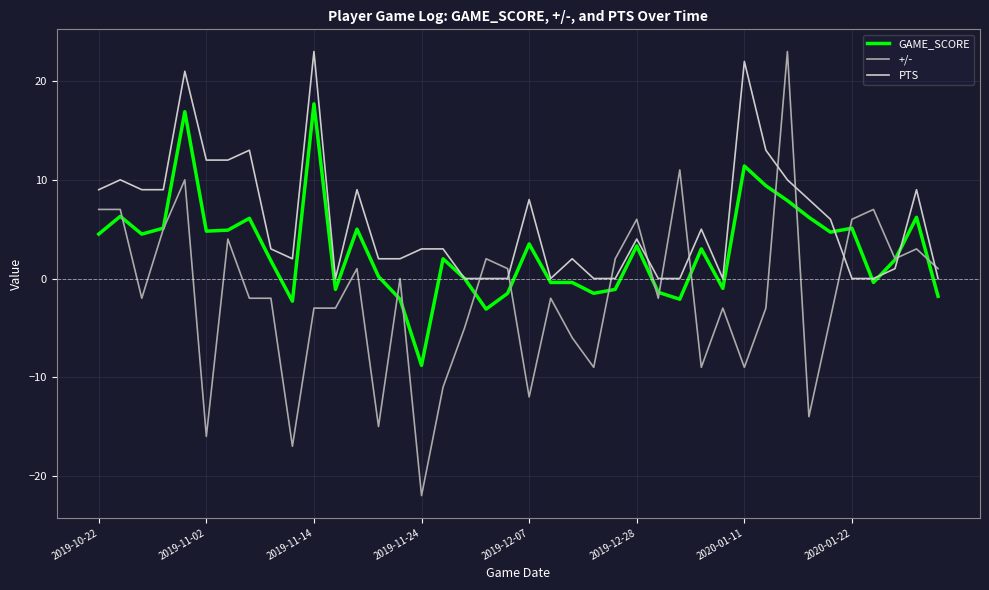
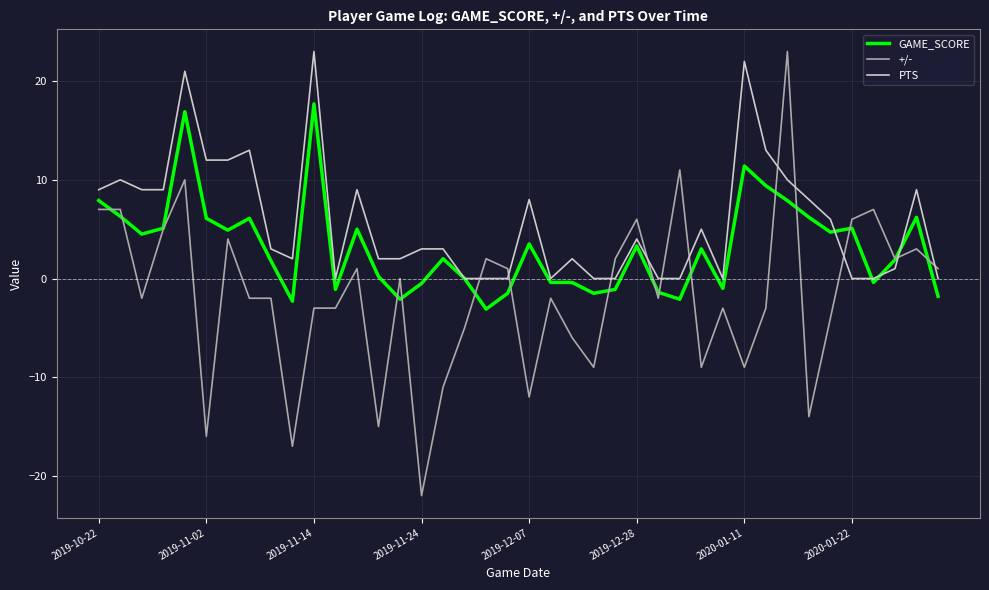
GAME_SCORE, 2019-10-22: 5 -> 8
GAME_SCORE, 2019-11-02: 5 -> 6
GAME_SCORE, 2019-11-24: -9 -> -1
